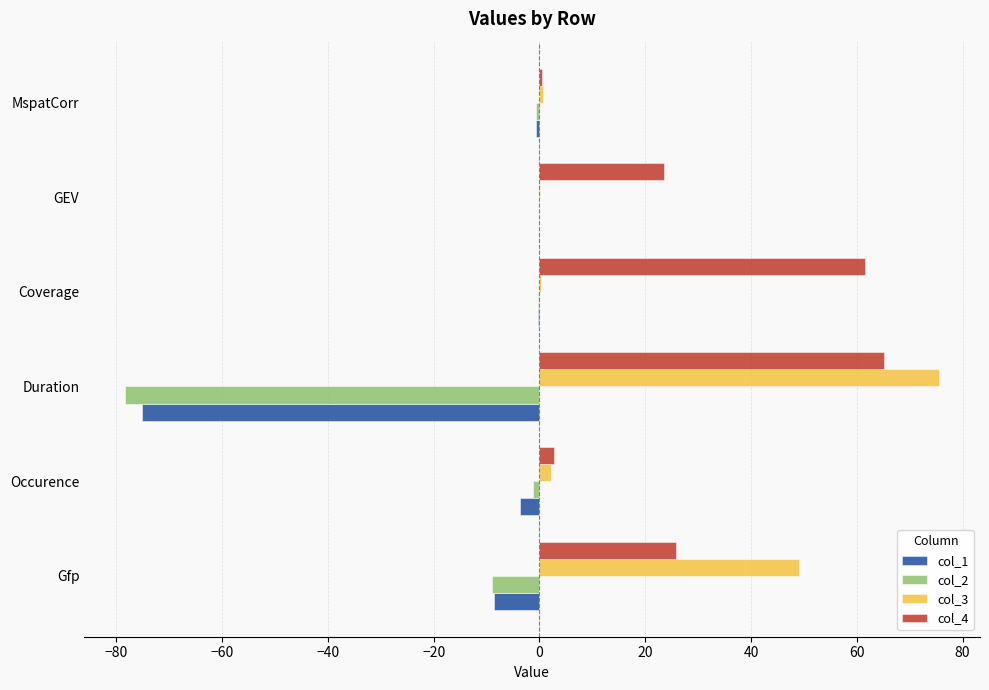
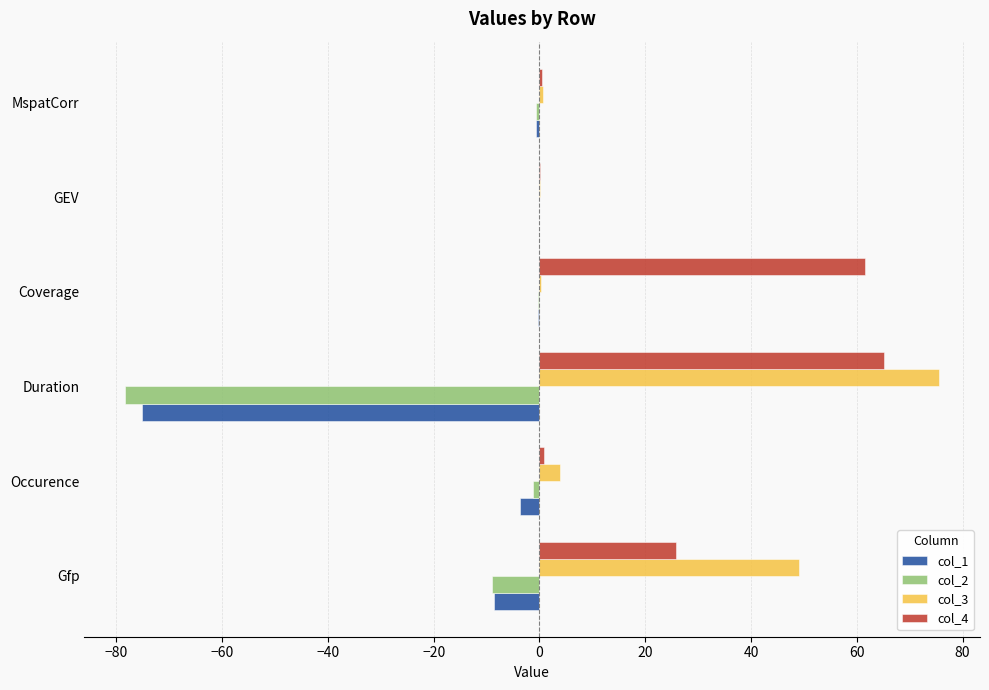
col_4, GEV: 24 -> 0
col_4, Occurence: 3 -> 1
col_3, Occurence: 2 -> 4
